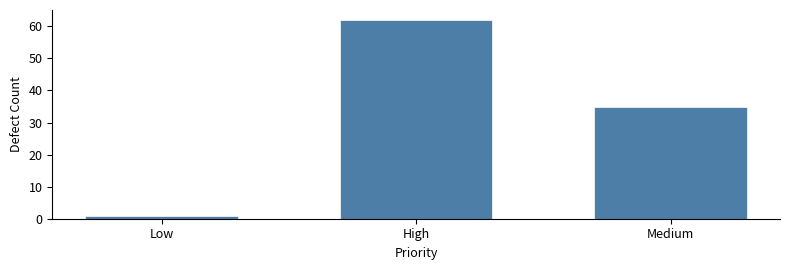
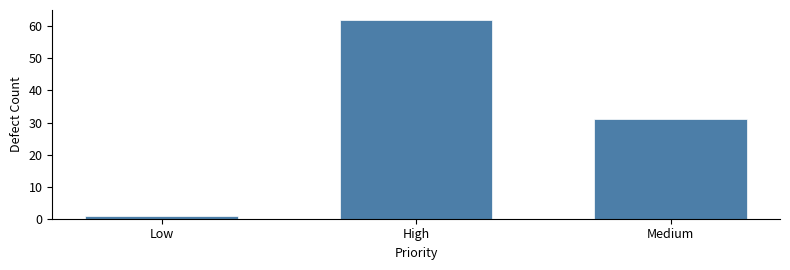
Medium: 35 -> 31
